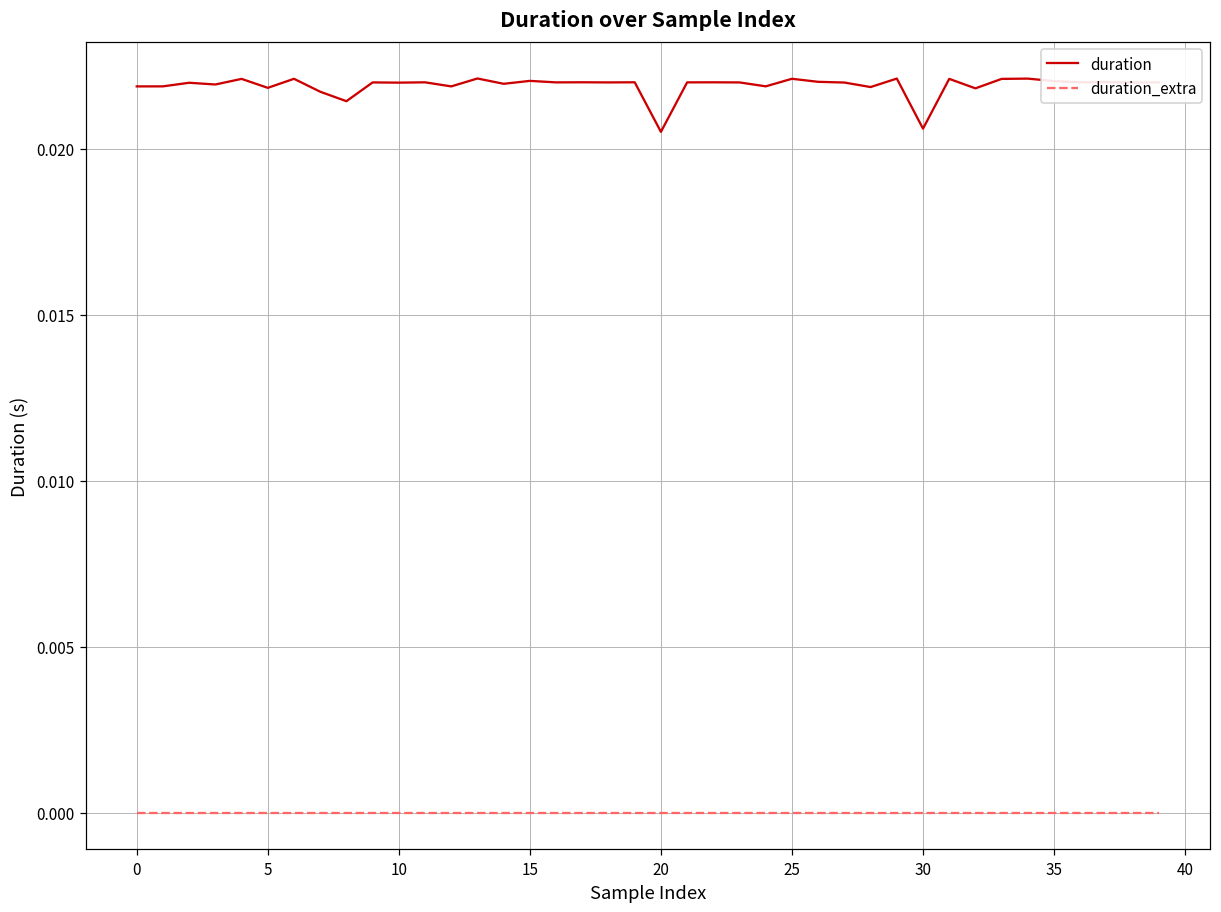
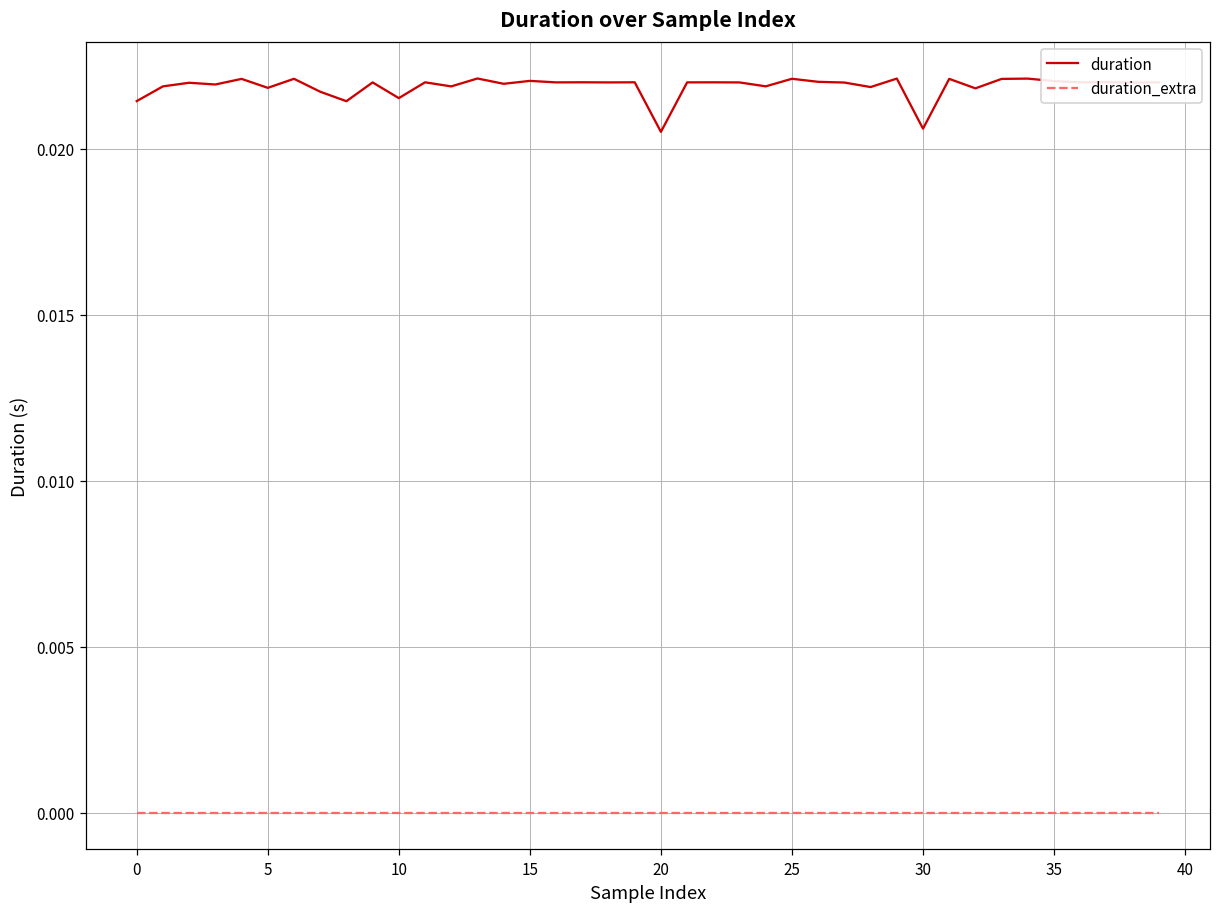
duration, 0: 0.0219 -> 0.0214
duration, 10: 0.0220 -> 0.0215
